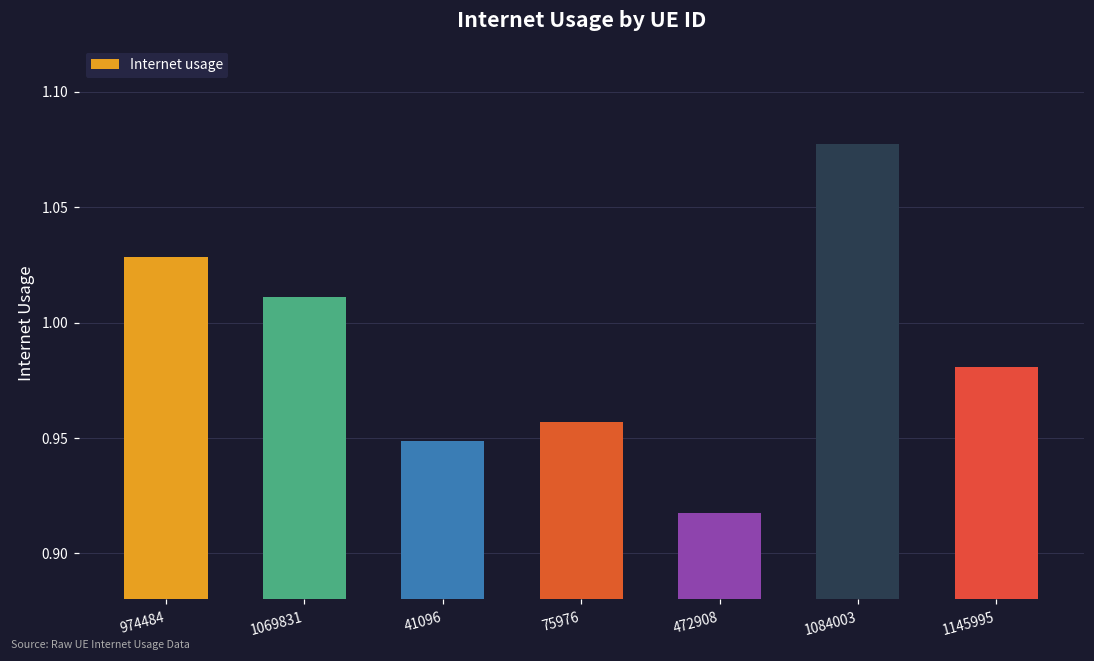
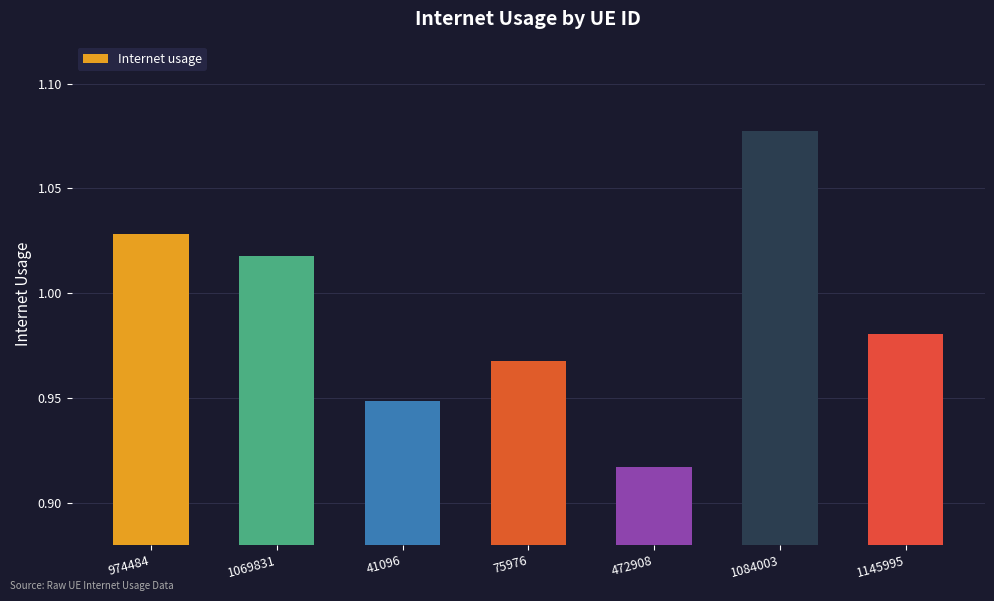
1069831: 1.011 -> 1.018
75976: 0.957 -> 0.968
